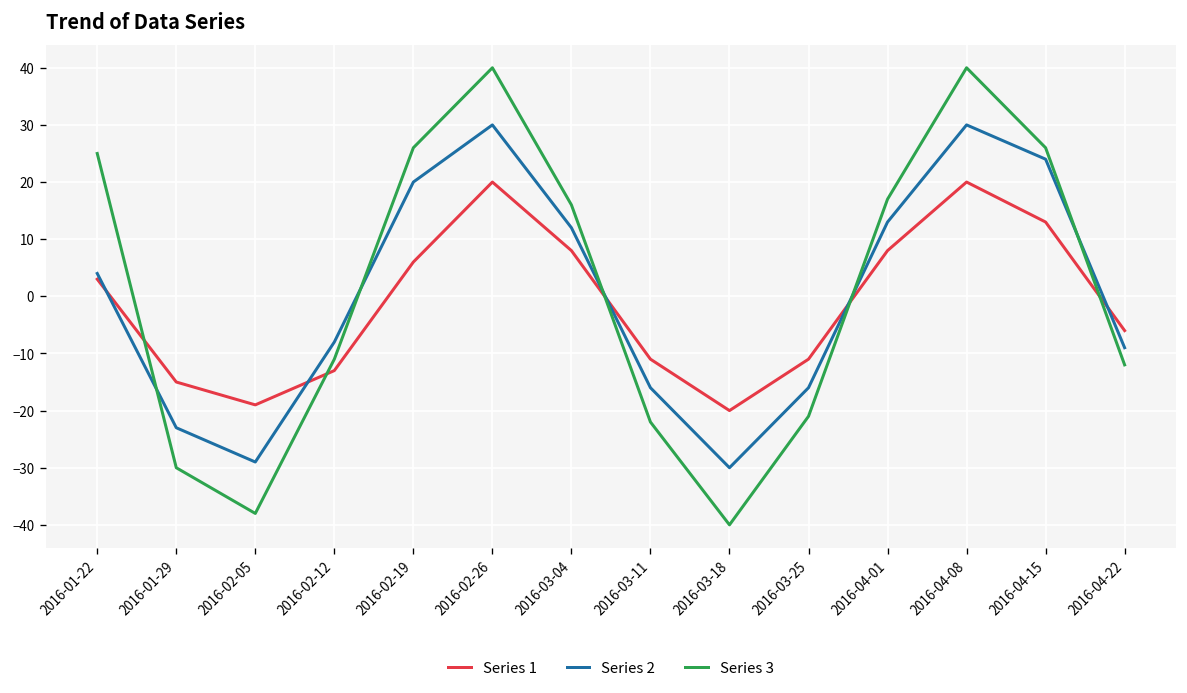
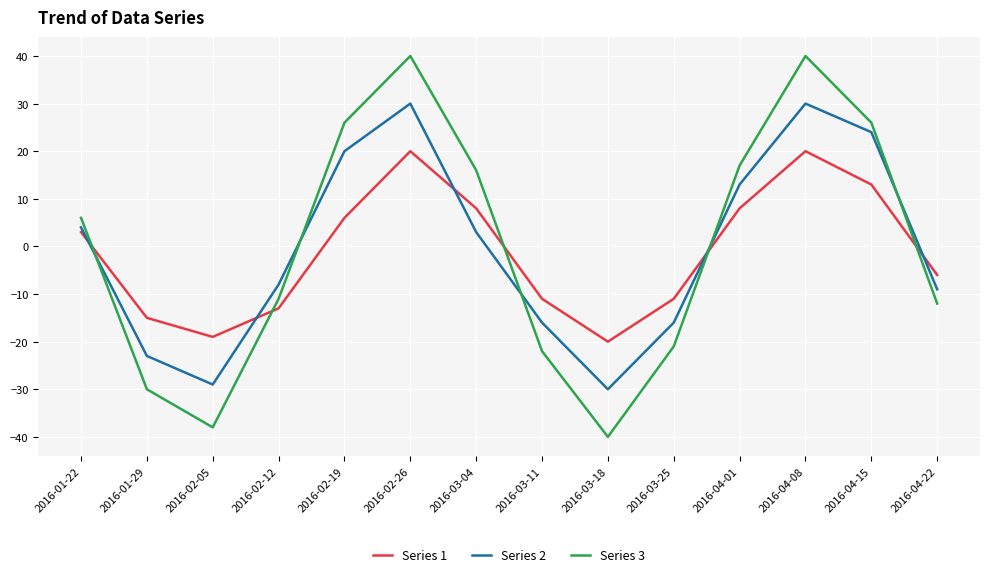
Series 3, 2016-01-22: 25 -> 6
Series 2, 2016-03-04: 12 -> 3
